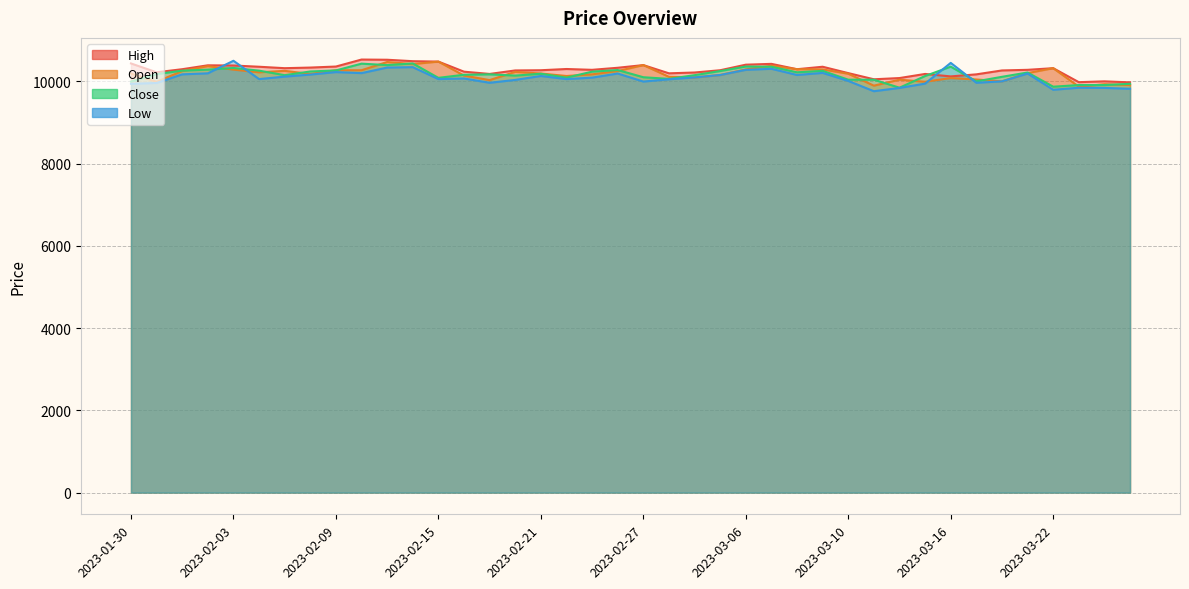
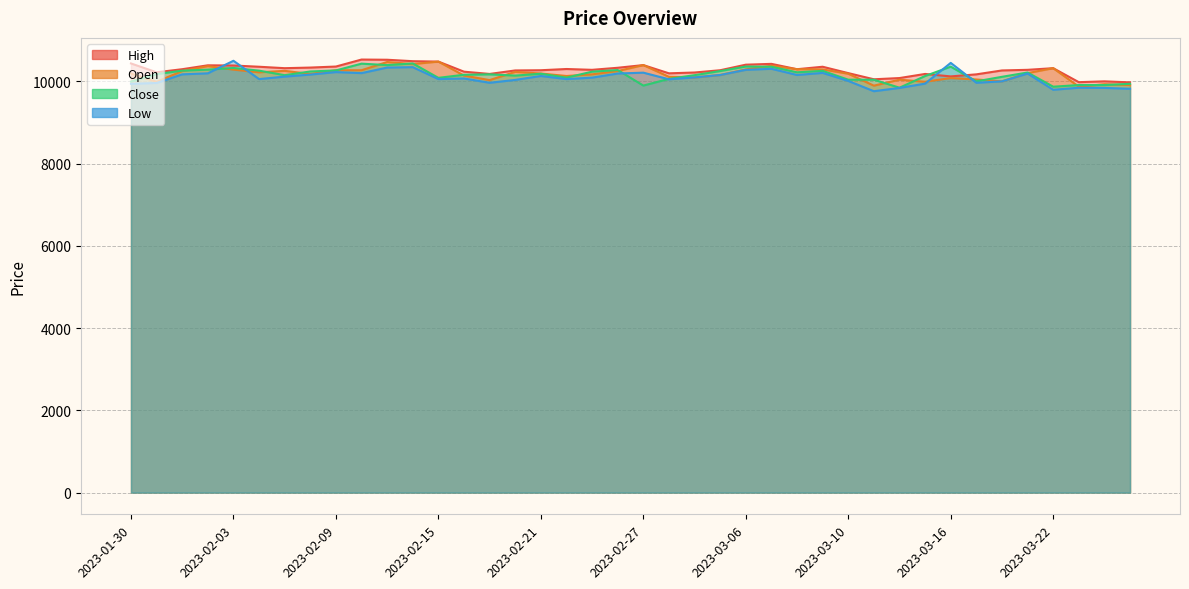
Close, 2023-02-27: 10100 -> 9900
Low, 2023-02-27: 10000 -> 10200
